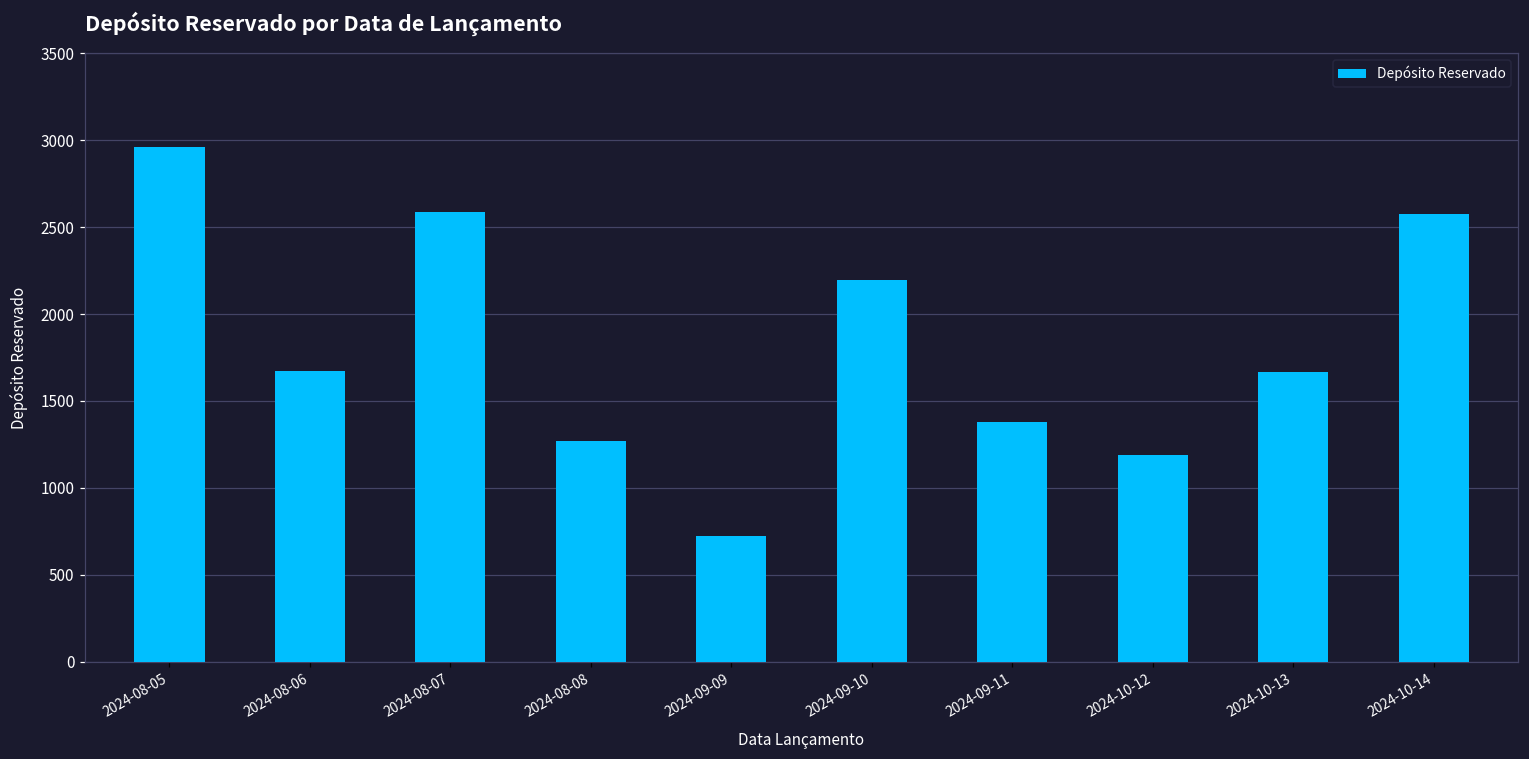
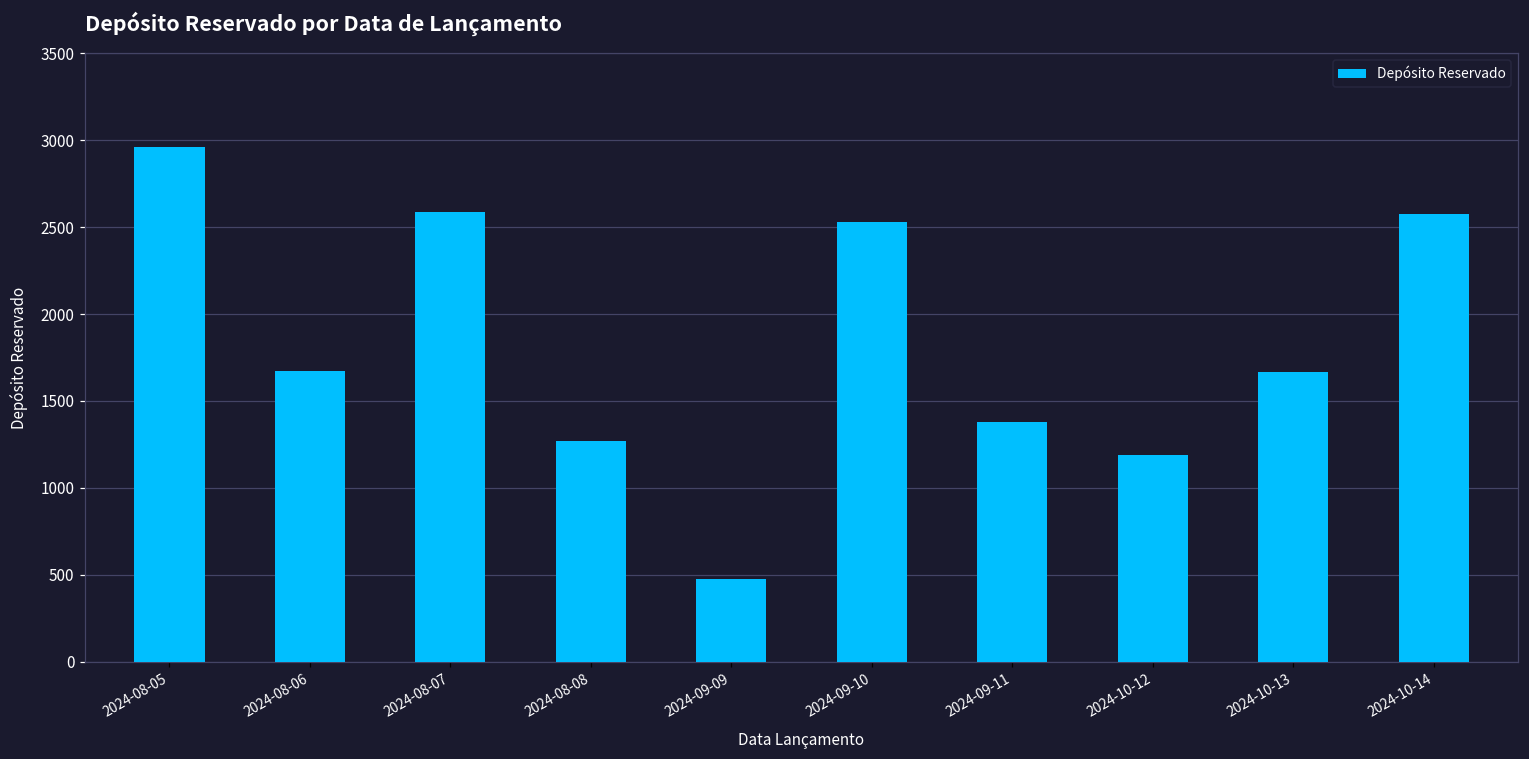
2024-09-09: 720 -> 480
2024-09-10: 2200 -> 2530
